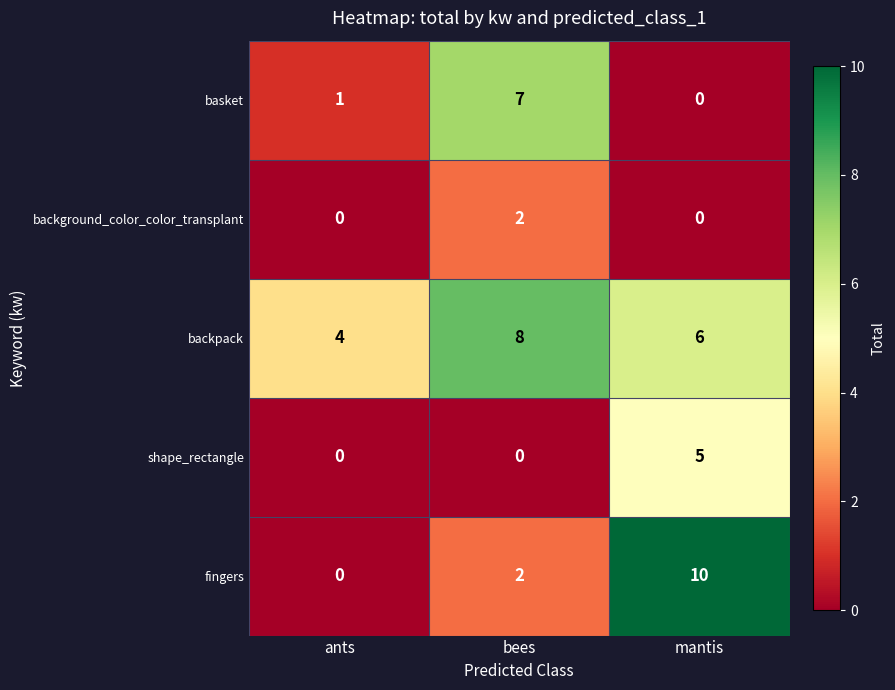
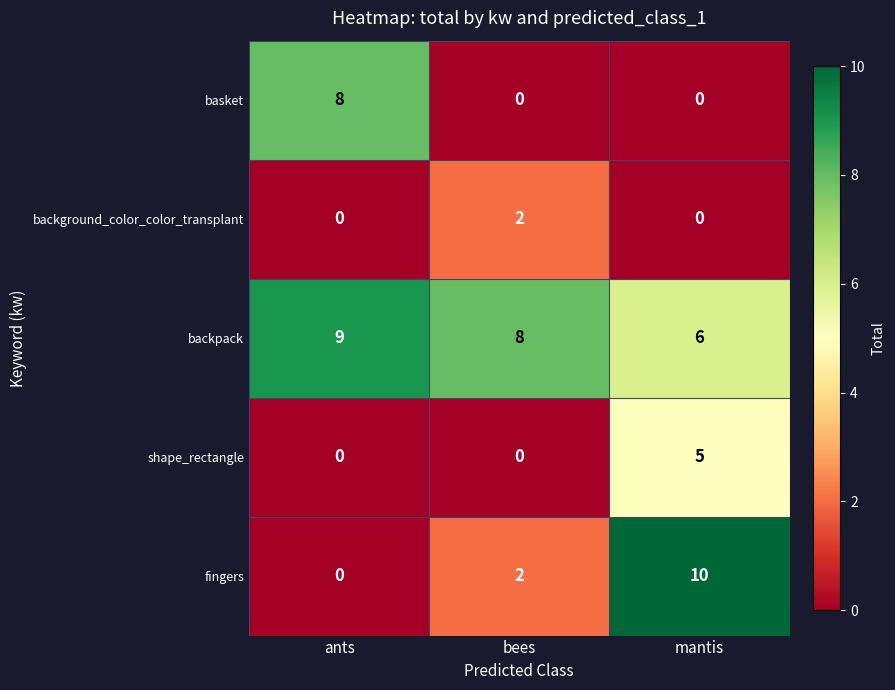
basket, ants: 1 -> 8
basket, bees: 7 -> 0
backpack, ants: 4 -> 9
